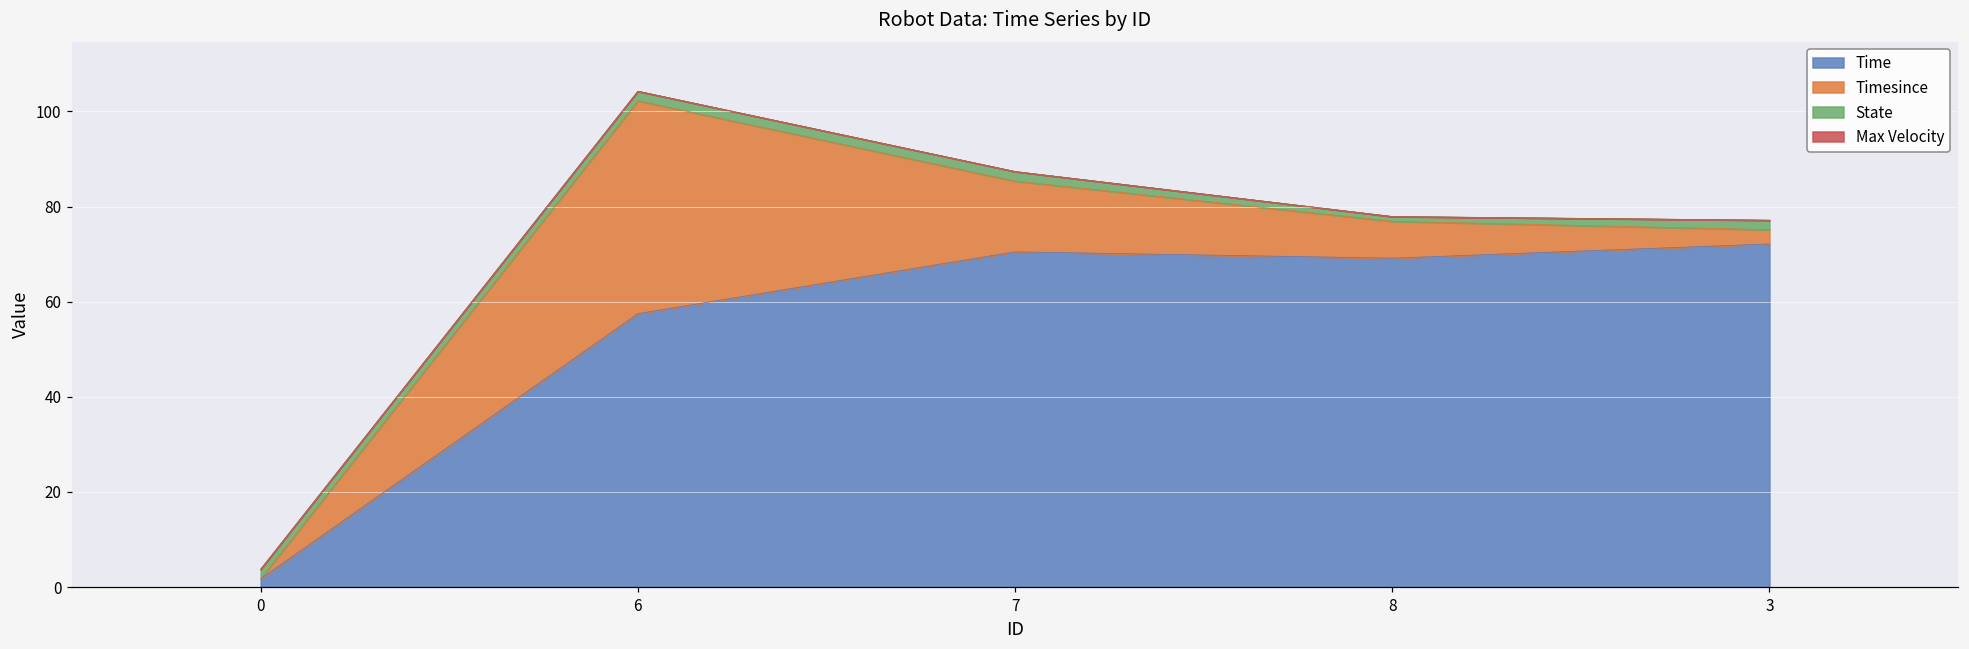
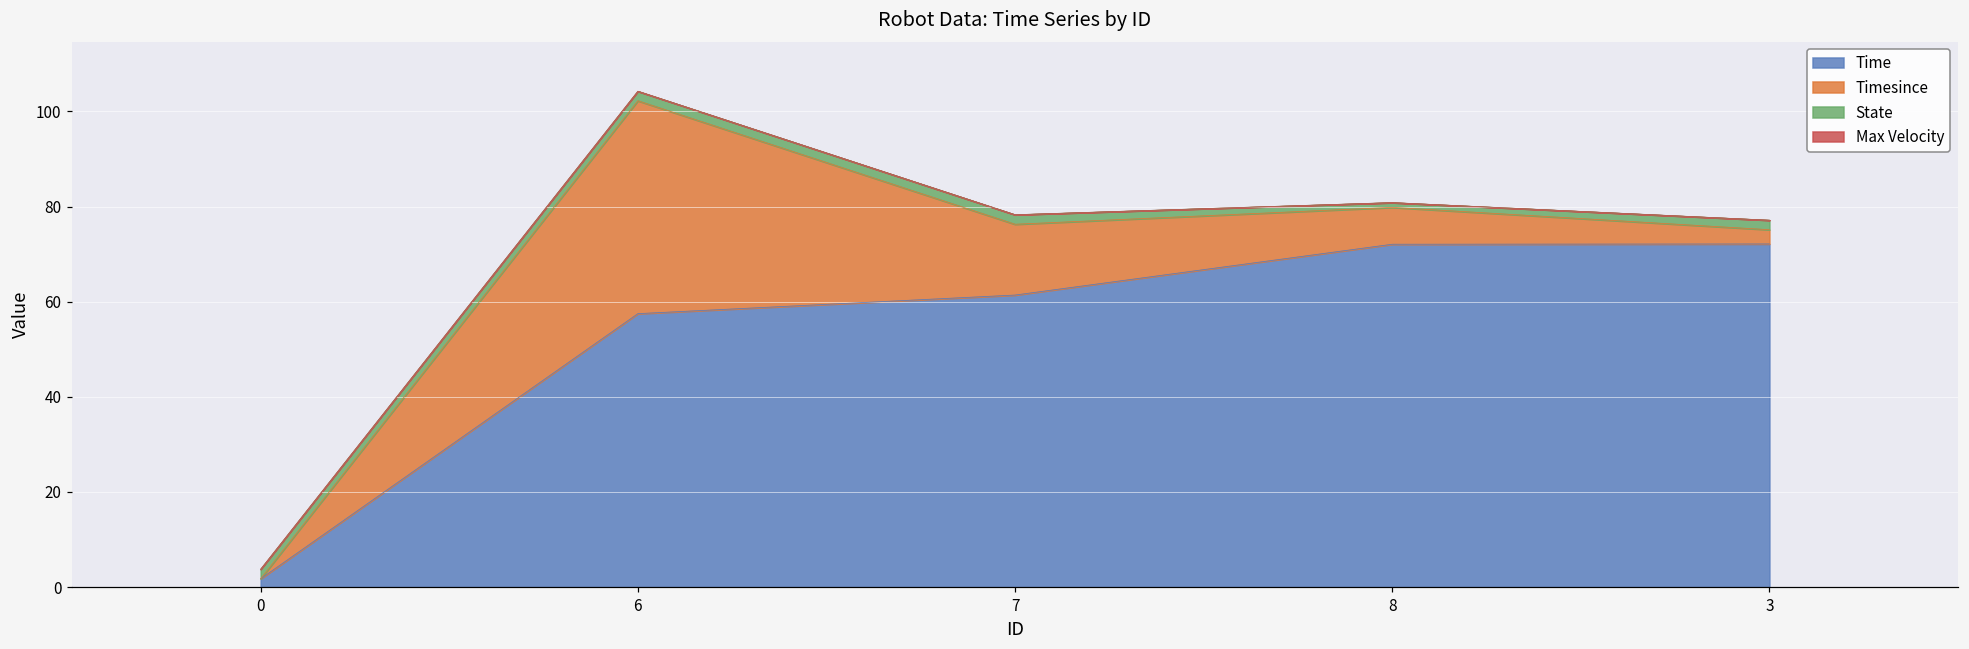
Time, 7: 70 -> 61
Time, 8: 69 -> 72
